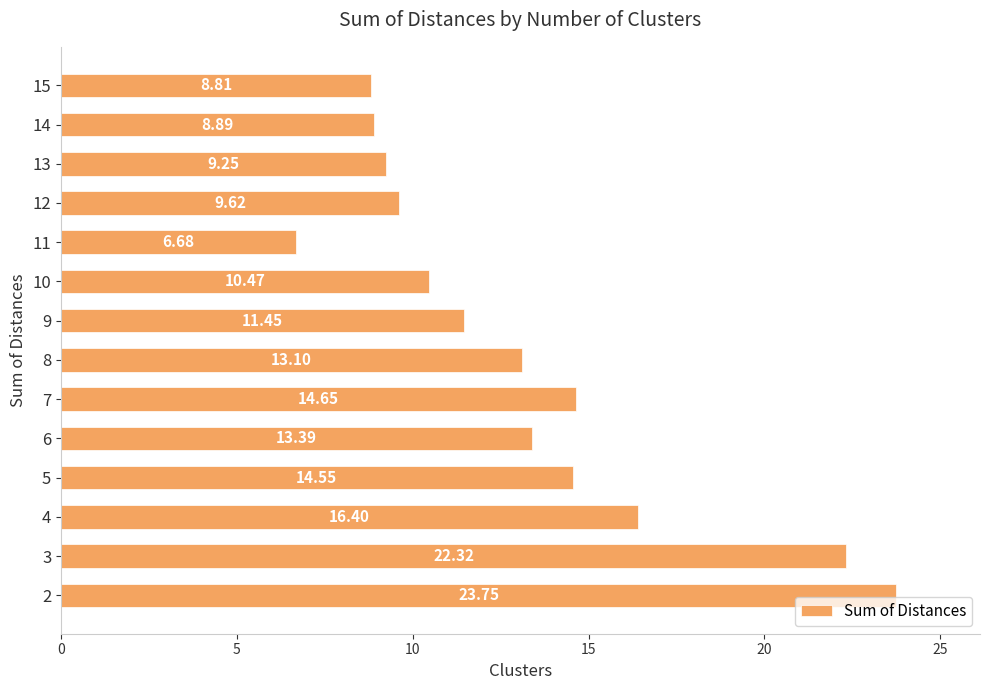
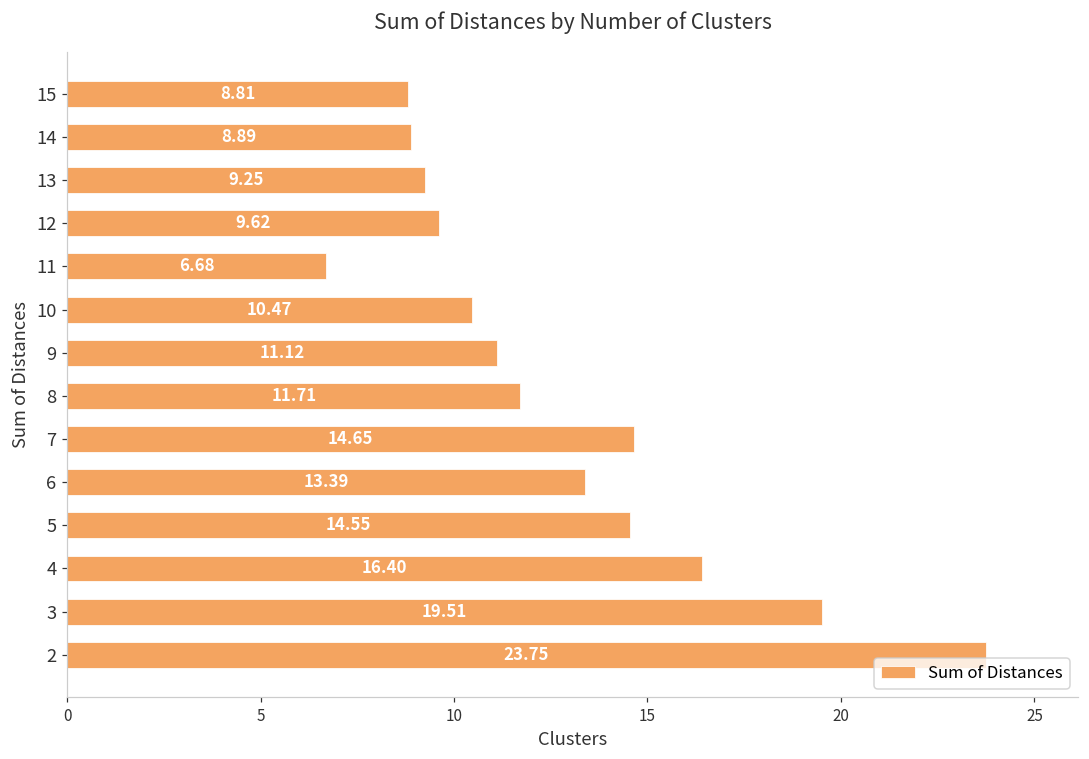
9: 11.45 -> 11.12
8: 13.10 -> 11.71
3: 22.32 -> 19.51
